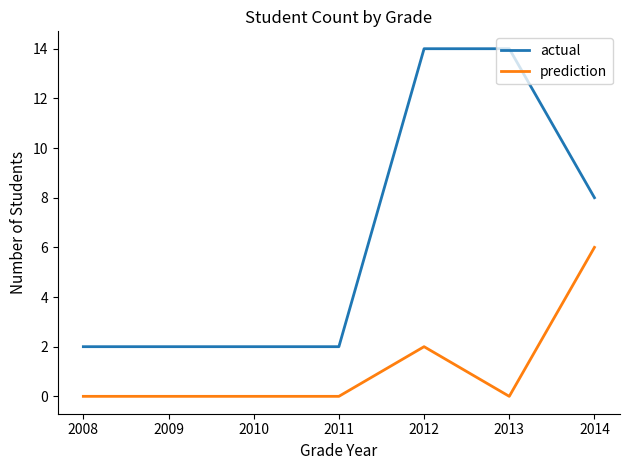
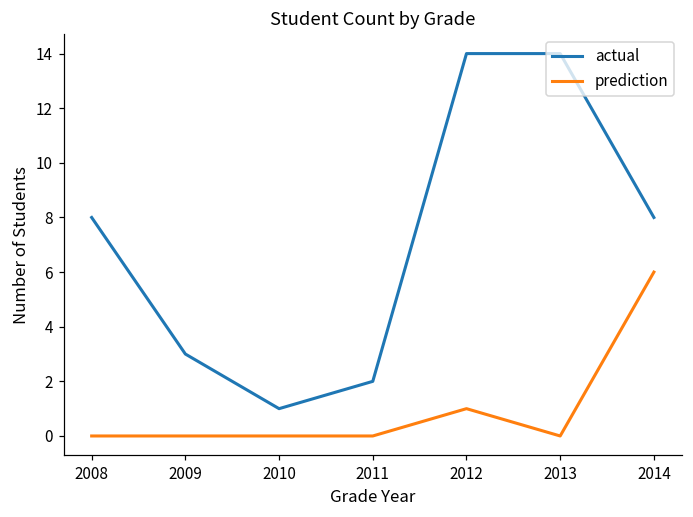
actual, 2008: 2 -> 8
actual, 2009: 2 -> 3
actual, 2010: 2 -> 1
prediction, 2012: 2 -> 1
